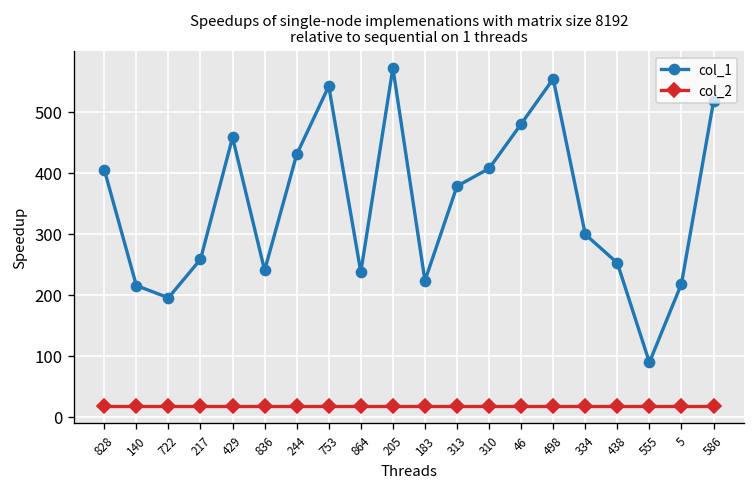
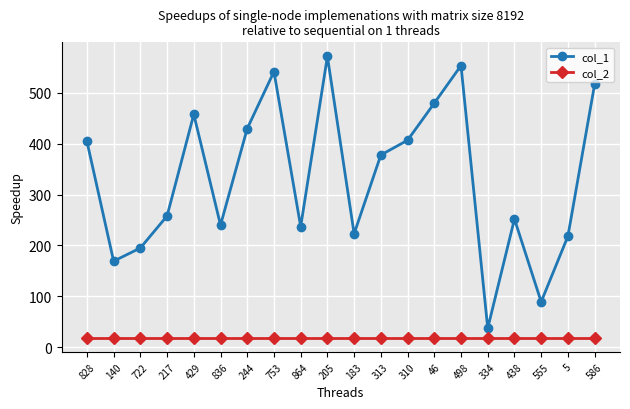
col_1, 140: 220 -> 170
col_1, 334: 300 -> 40
